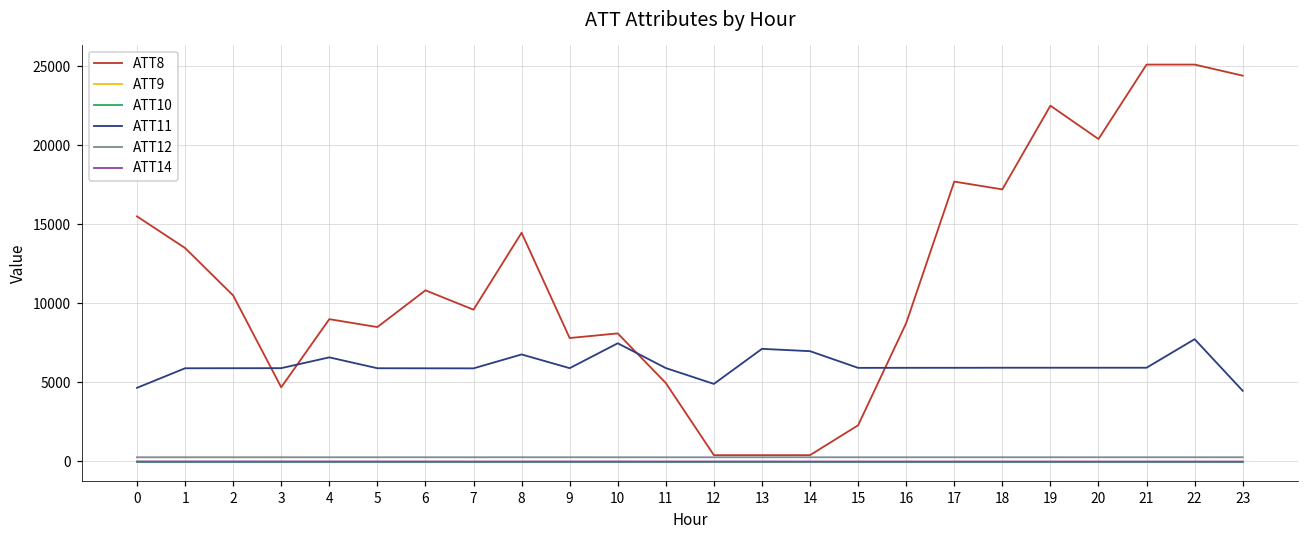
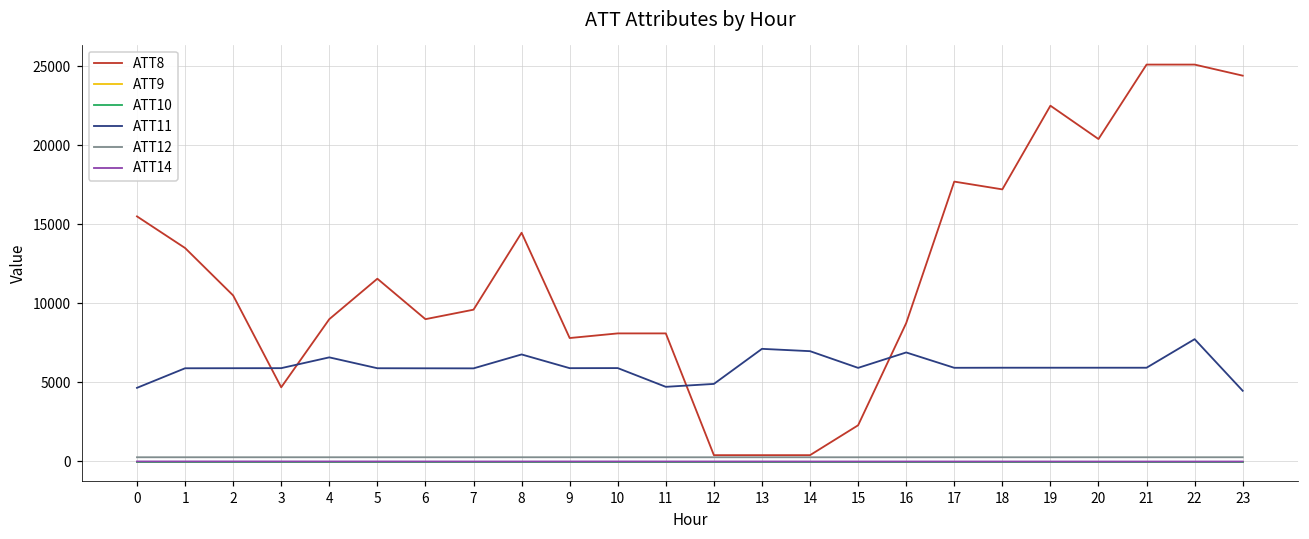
ATT8, 5: 8500 -> 11600
ATT8, 6: 10800 -> 9000
ATT11, 10: 7500 -> 5900
ATT8, 11: 5000 -> 8100
ATT11, 11: 5900 -> 4700
ATT11, 16: 5900 -> 6900
